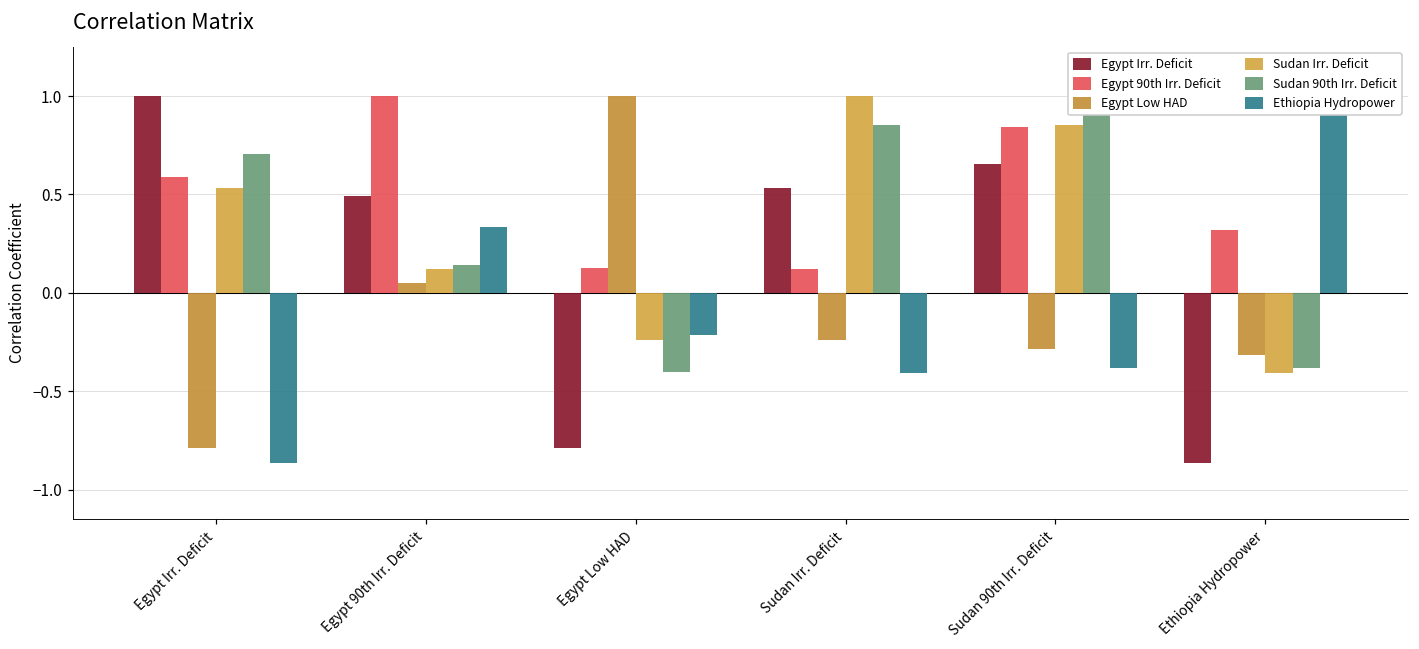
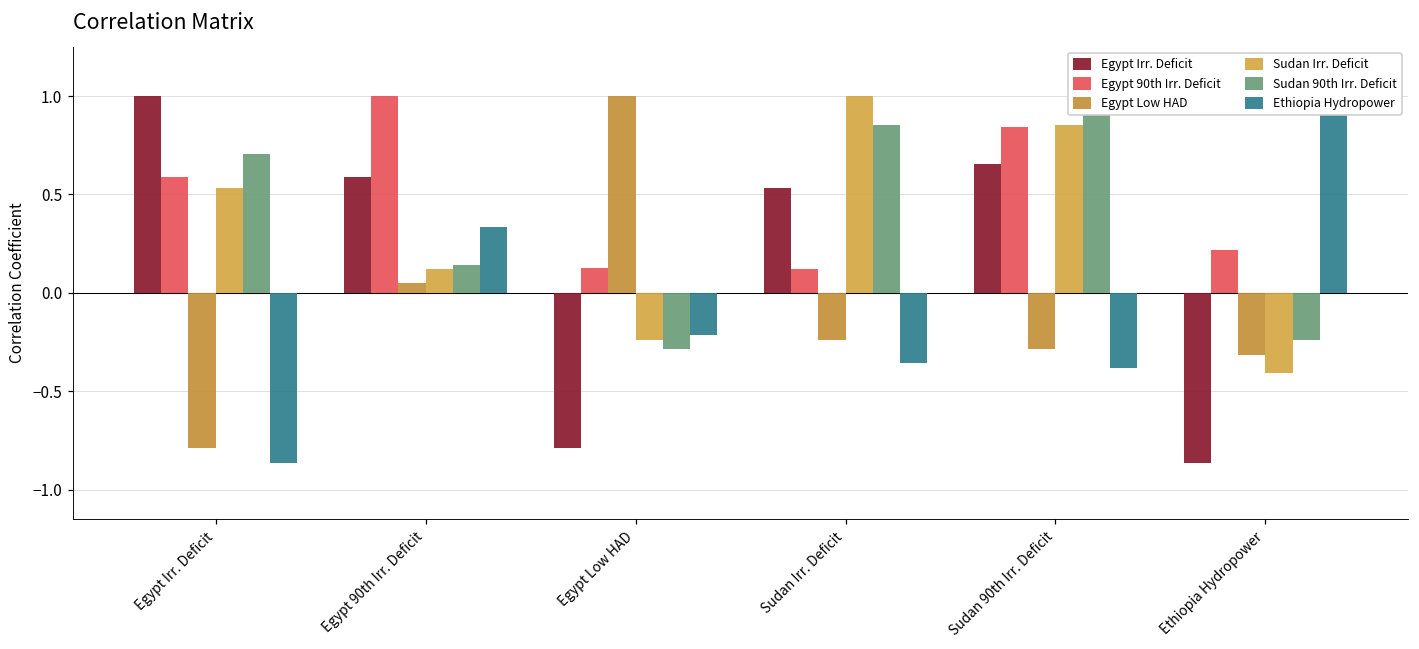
Egypt Irr. Deficit, Egypt 90th Irr. Deficit: 0.49 -> 0.59
Sudan 90th Irr. Deficit, Egypt Low HAD: -0.40 -> -0.29
Ethiopia Hydropower, Sudan Irr. Deficit: -0.41 -> -0.36
Egypt 90th Irr. Deficit, Ethiopia Hydropower: 0.32 -> 0.22
Sudan 90th Irr. Deficit, Ethiopia Hydropower: -0.38 -> -0.24
